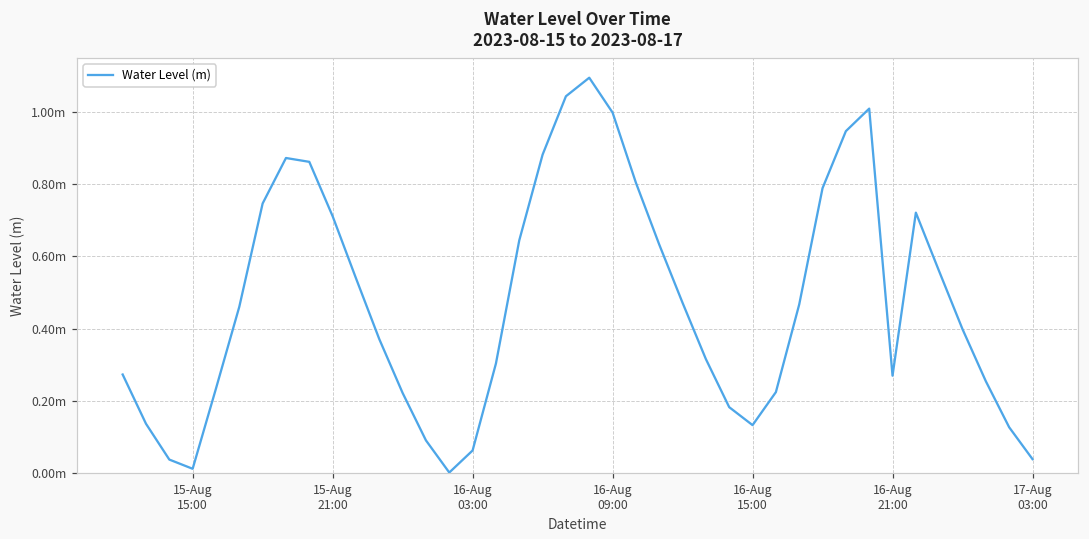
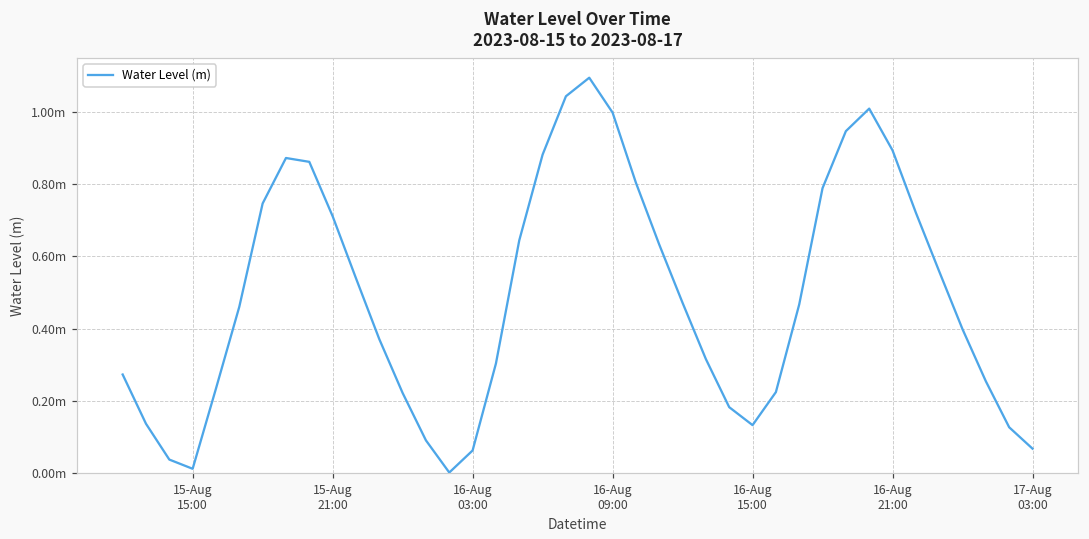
16-Aug 21:00: 0.27m -> 0.89m
17-Aug 03:00: 0.04m -> 0.07m
